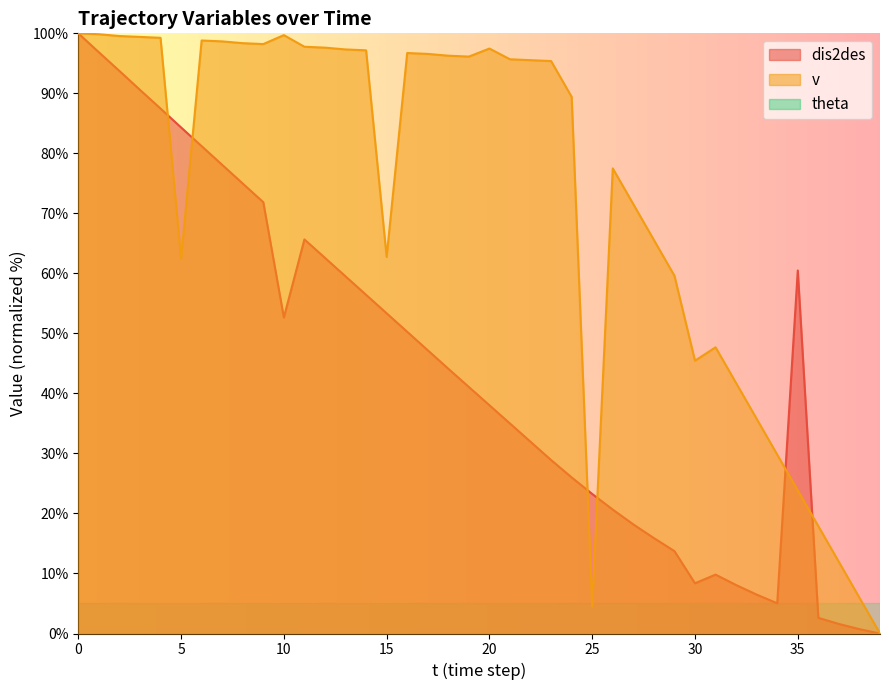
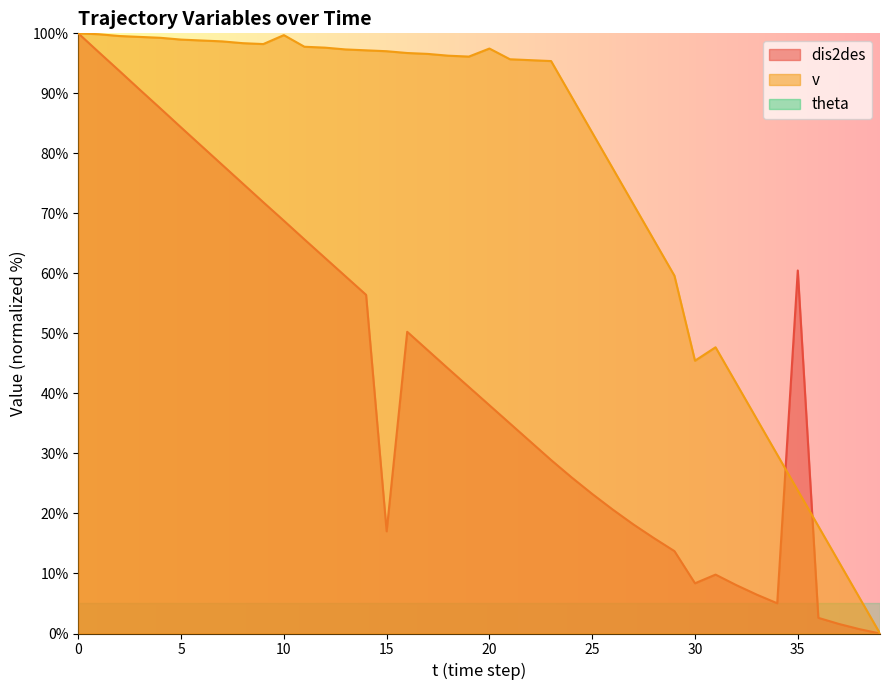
v, 5: 62% -> 99%
dis2des, 10: 53% -> 69%
dis2des, 15: 53% -> 17%
v, 15: 63% -> 97%
v, 25: 4% -> 83%
